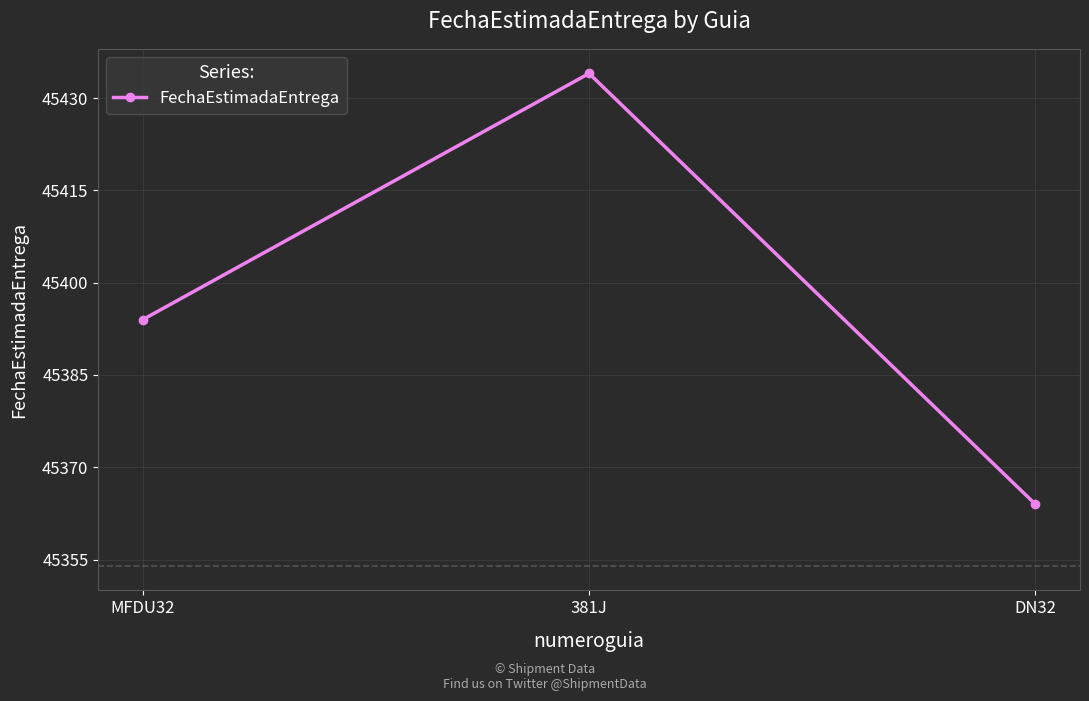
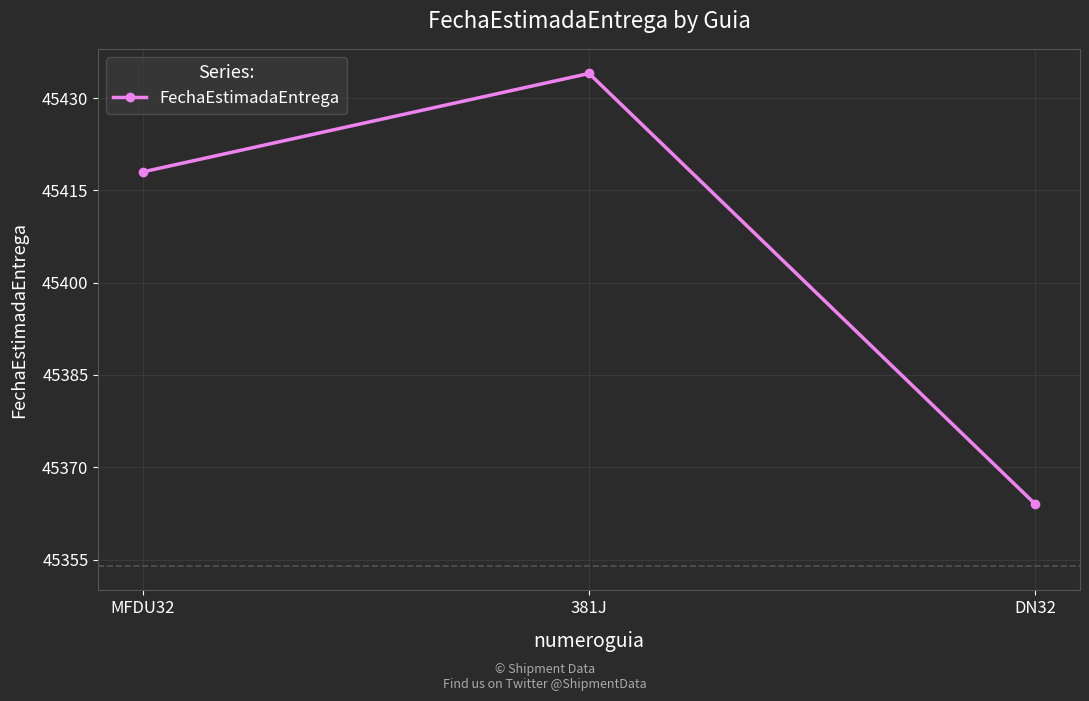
MFDU32: 45394 -> 45418
